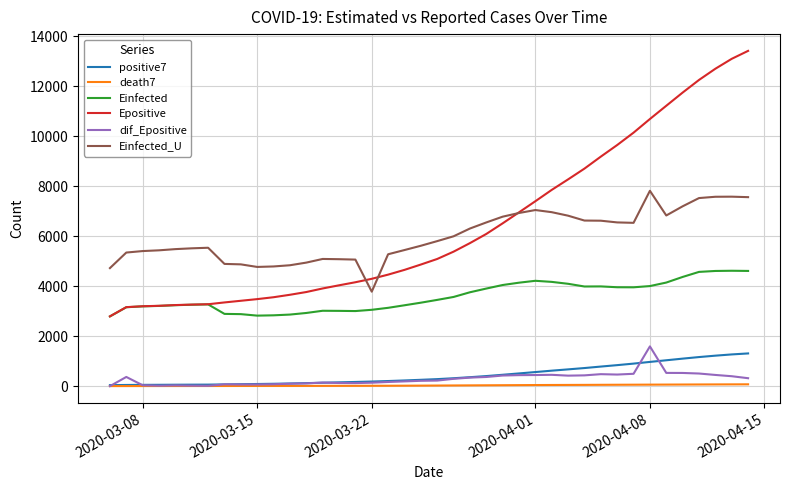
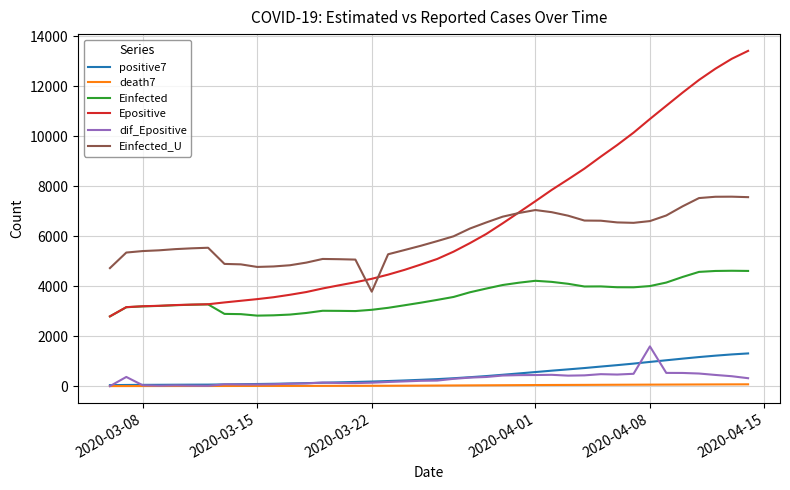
Einfected_U, 2020-04-08: 7800 -> 6600
